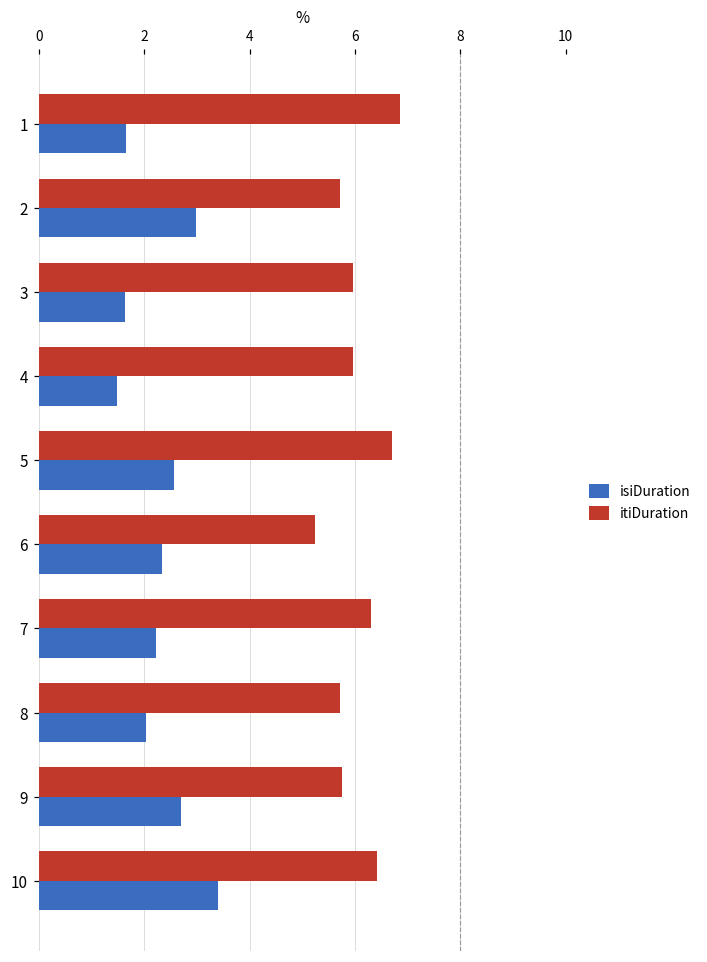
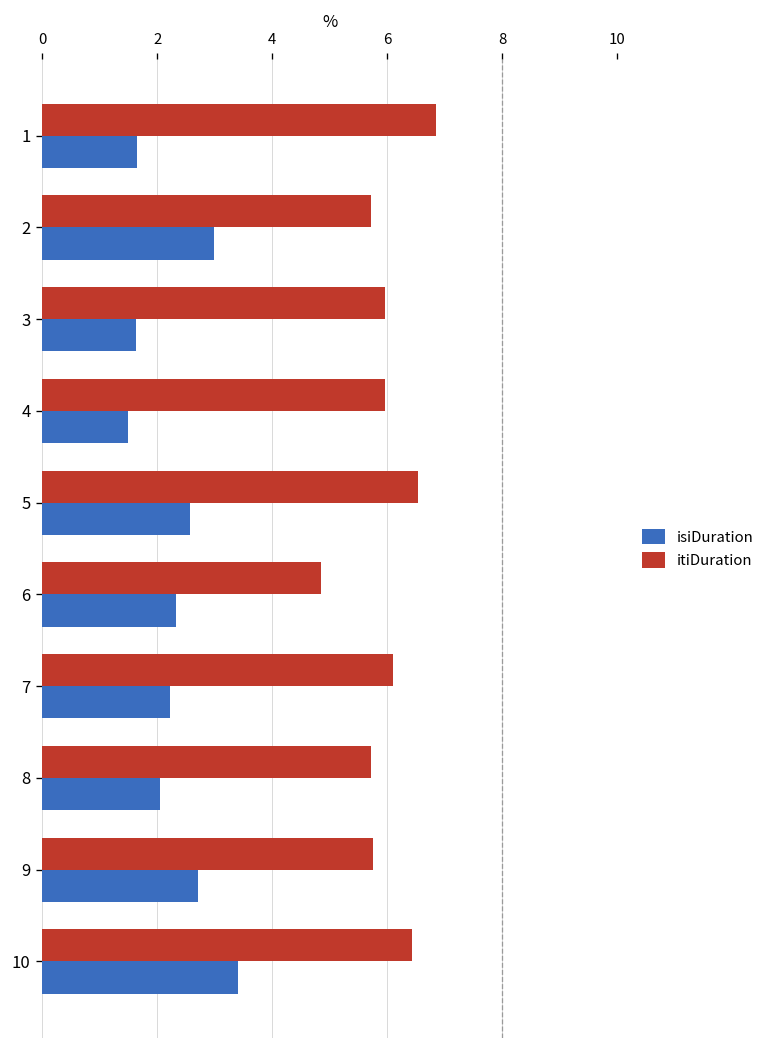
itiDuration, 5: 6.7 -> 6.5
itiDuration, 6: 5.2 -> 4.9
itiDuration, 7: 6.3 -> 6.1
